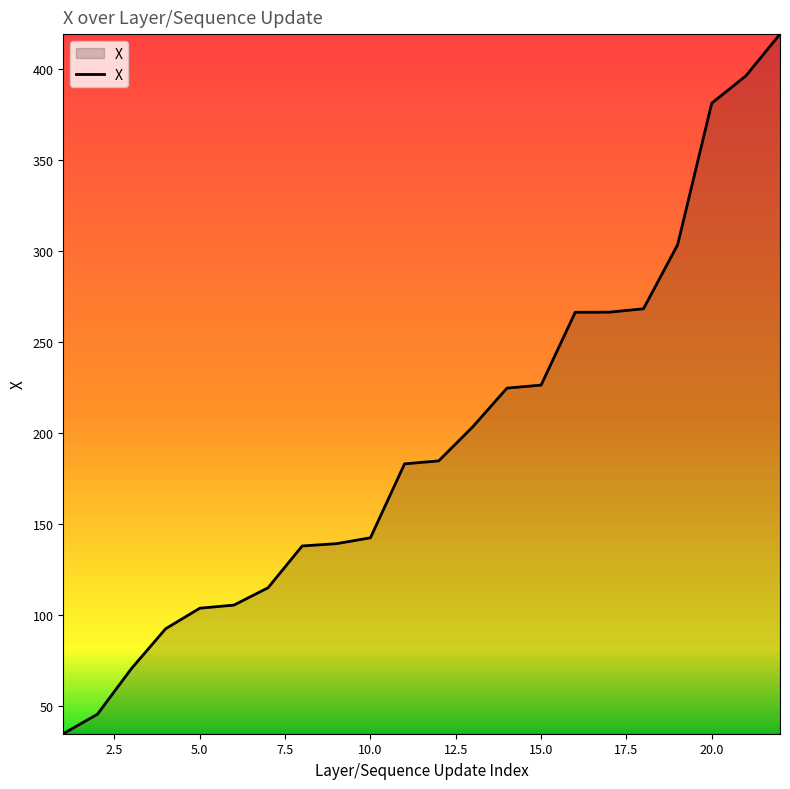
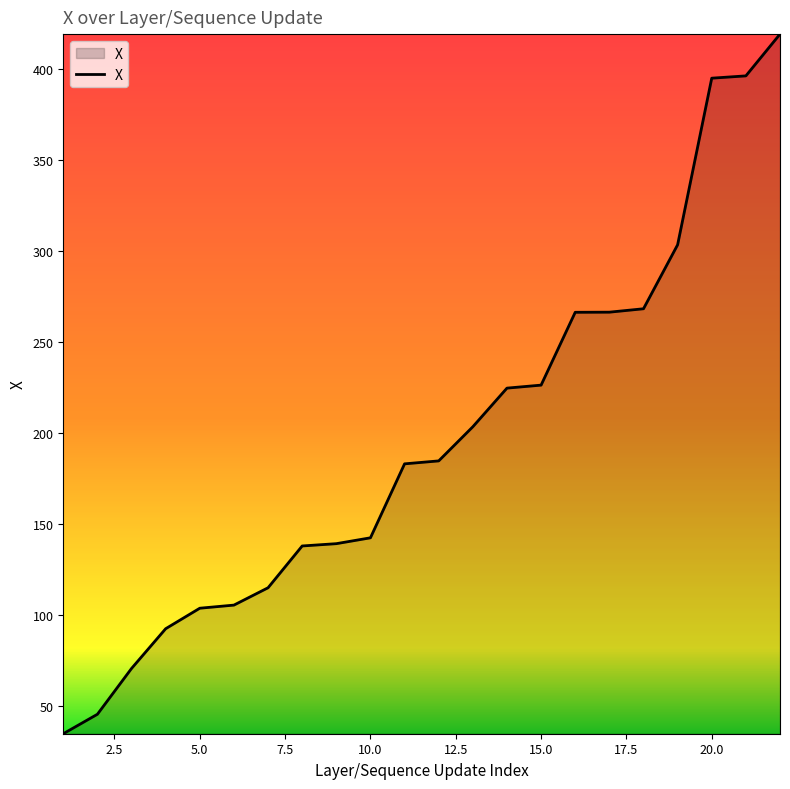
20.0: 381 -> 395
